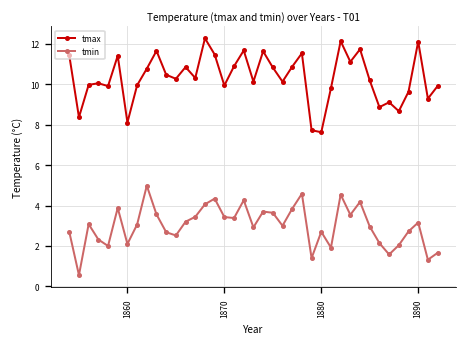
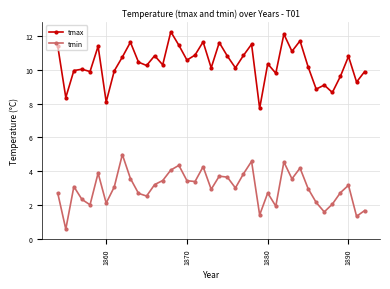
tmax, 1870: 9.9 -> 10.6
tmax, 1880: 7.6 -> 10.4
tmax, 1890: 12.1 -> 10.8
